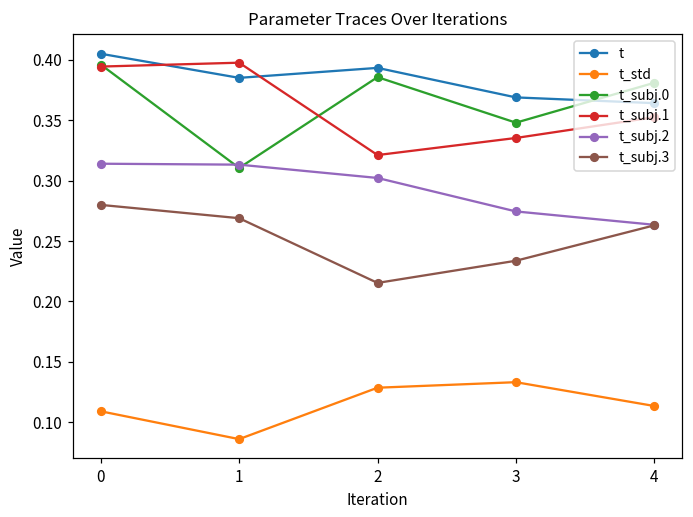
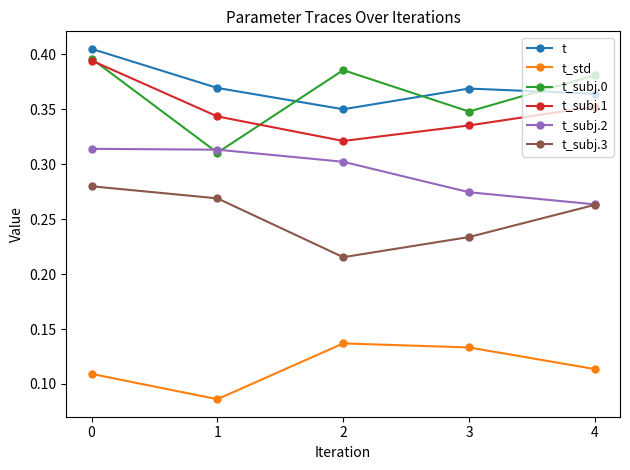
t, 1: 0.385 -> 0.369
t_subj.1, 1: 0.398 -> 0.343
t, 2: 0.393 -> 0.350
t_std, 2: 0.129 -> 0.137
